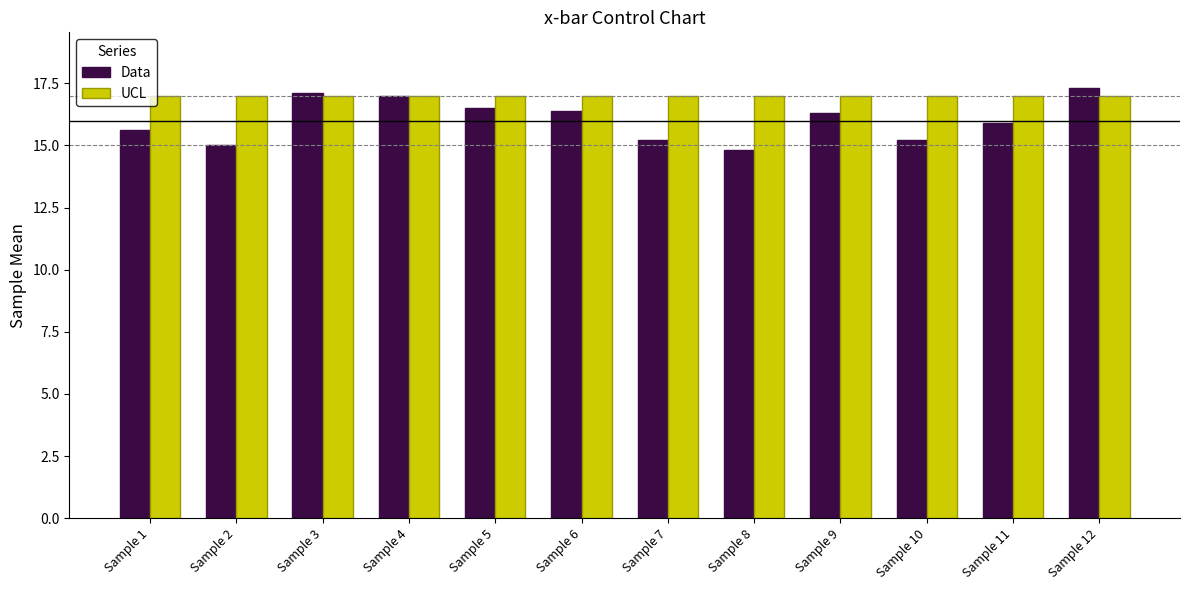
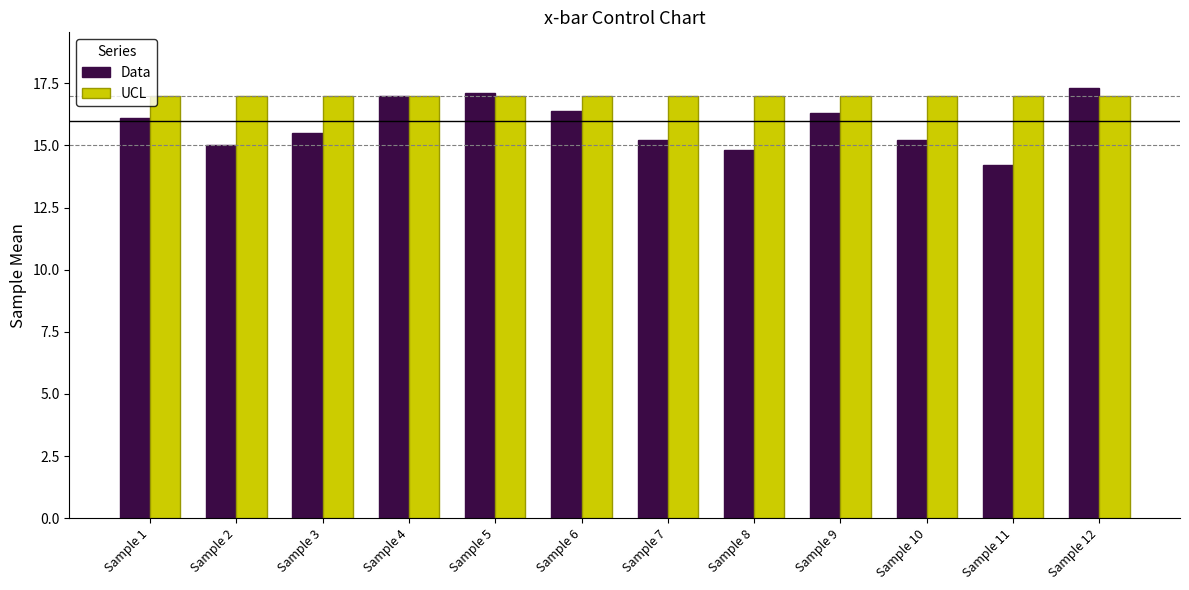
Data, Sample 1: 15.6 -> 16.1
Data, Sample 3: 17.1 -> 15.5
Data, Sample 5: 16.5 -> 17.1
Data, Sample 11: 15.9 -> 14.2
